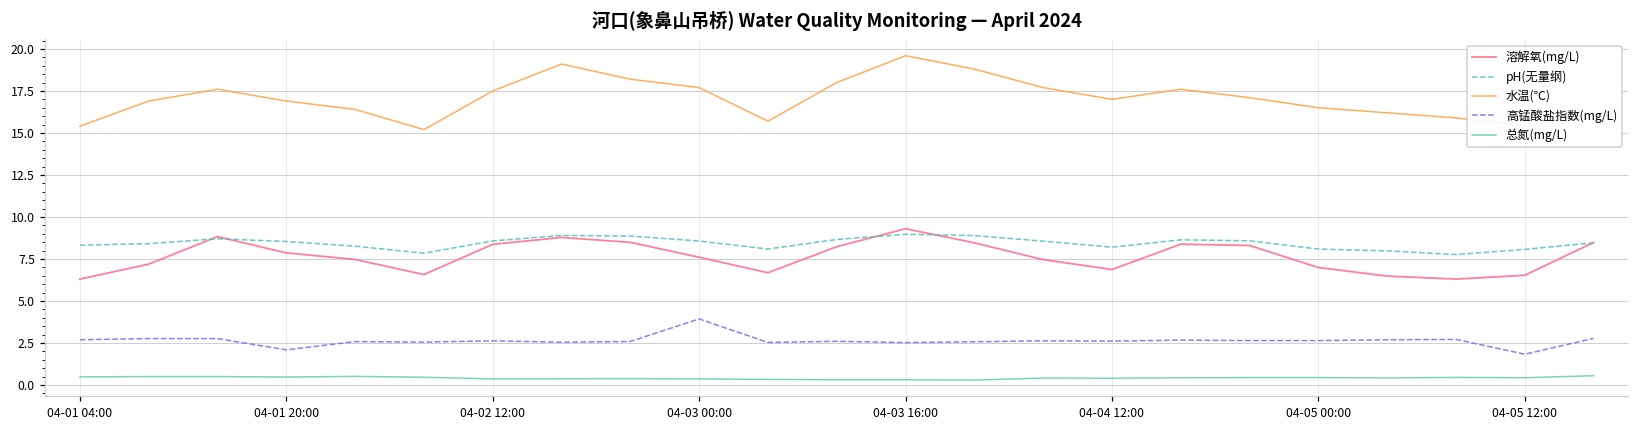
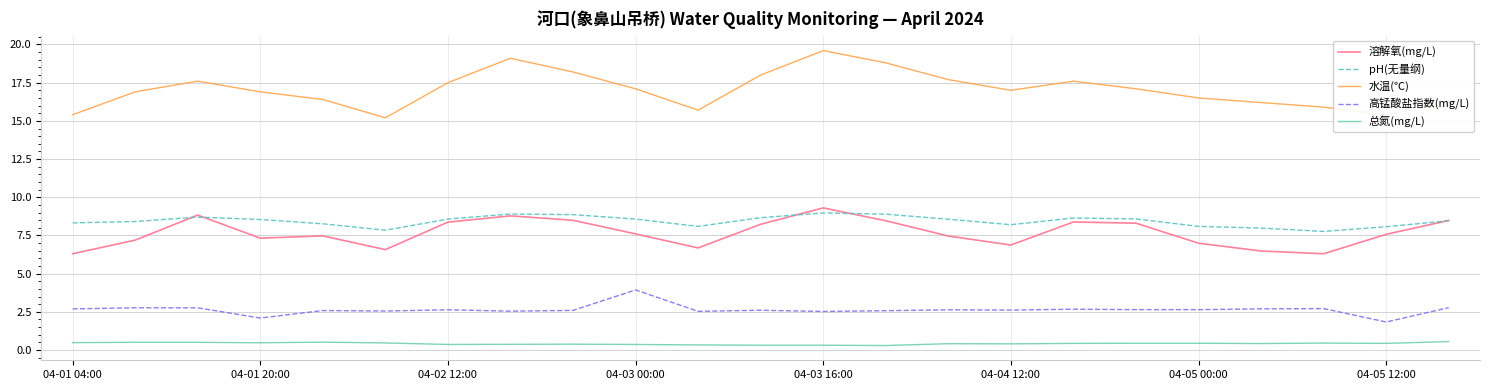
溶解氧(mg/L), 04-01 20:00: 7.9 -> 7.3
水温(℃), 04-03 00:00: 17.7 -> 17.1
溶解氧(mg/L), 04-05 12:00: 6.5 -> 7.6
